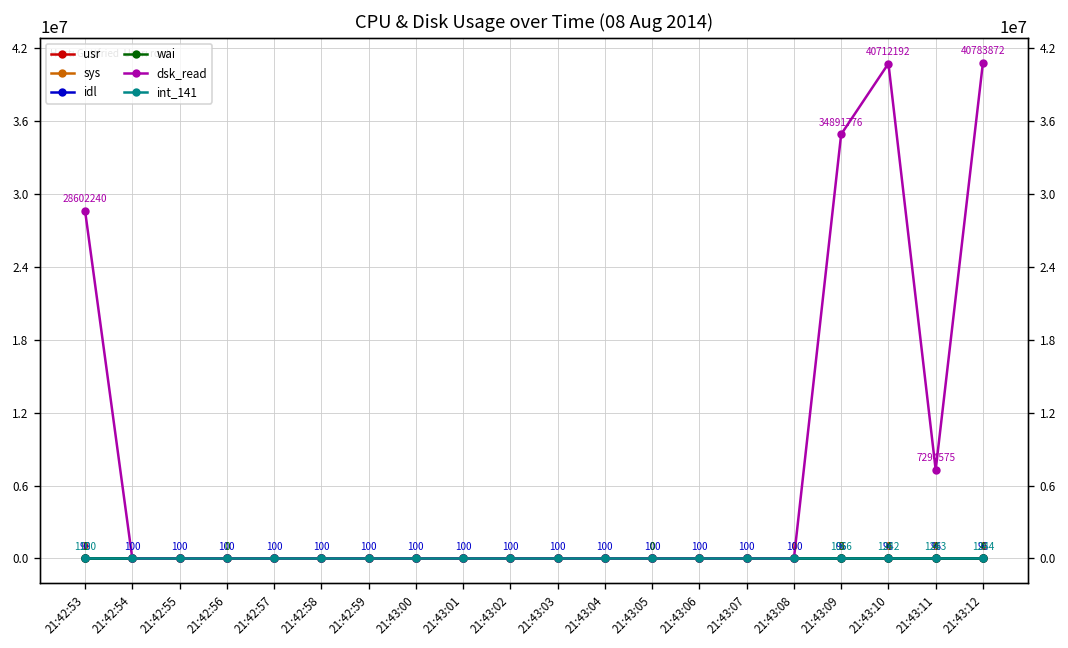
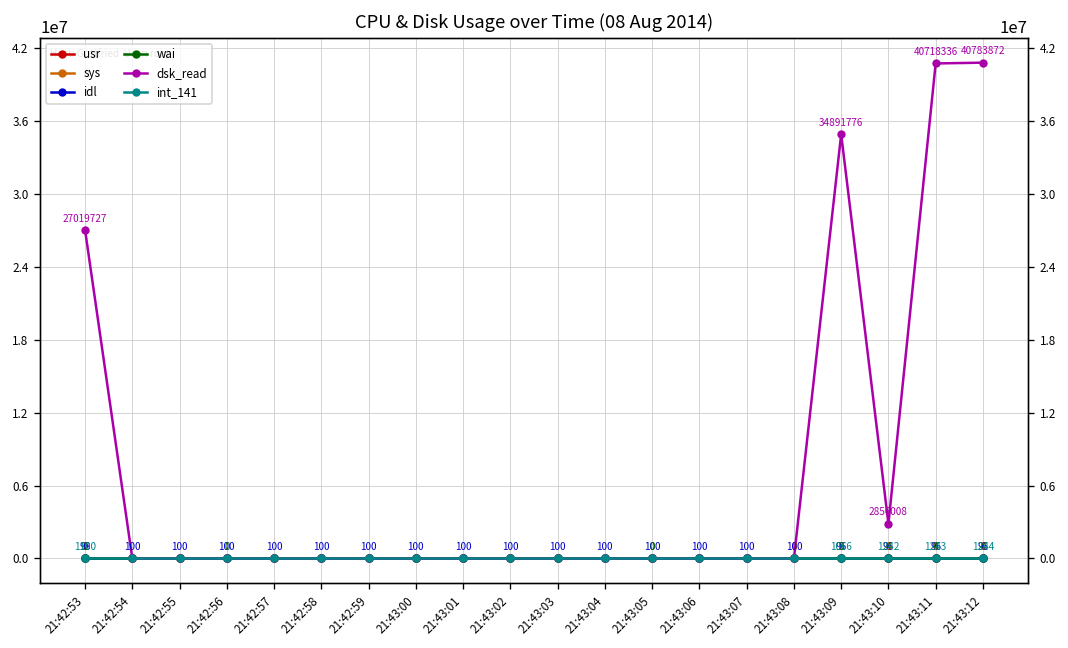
dsk_read, 21:42:53: 28602240 -> 27019727
dsk_read, 21:43:10: 40712192 -> 2856008
dsk_read, 21:43:11: 7294575 -> 40718336
